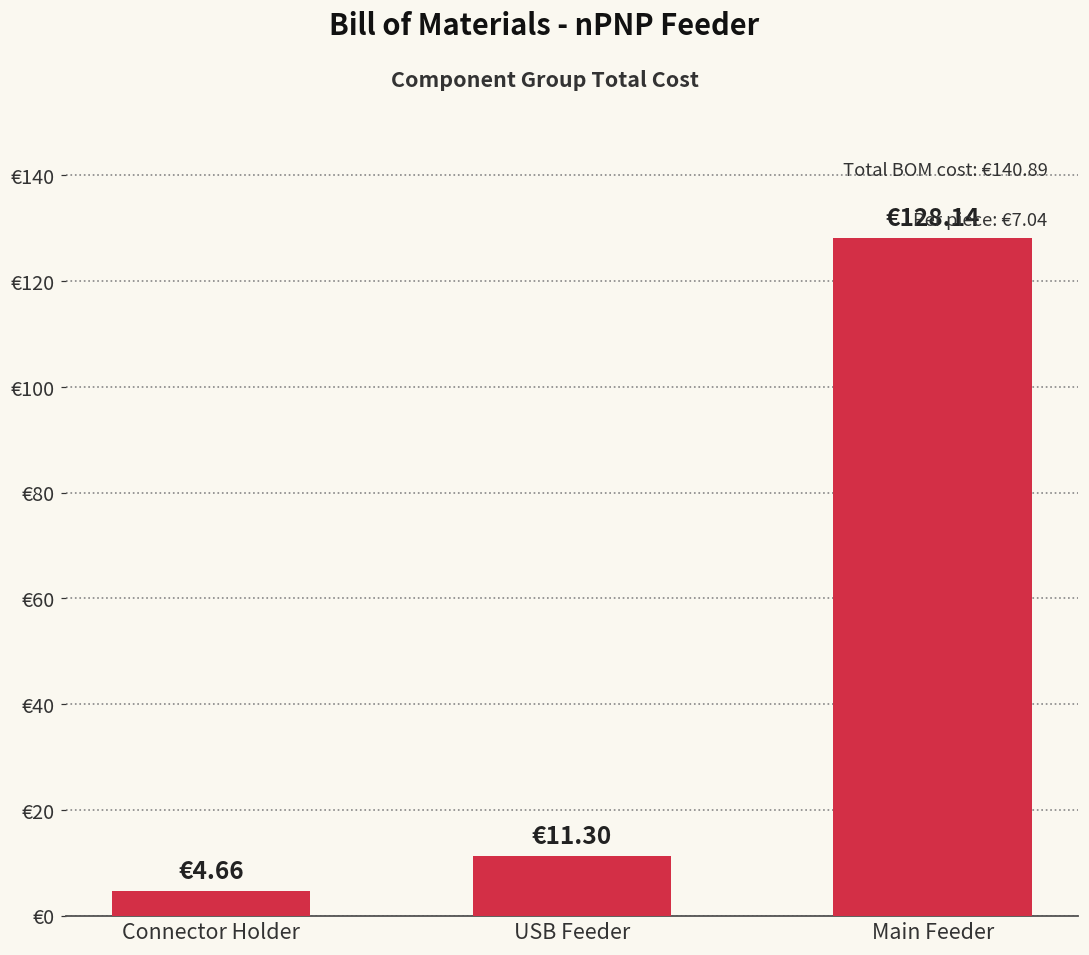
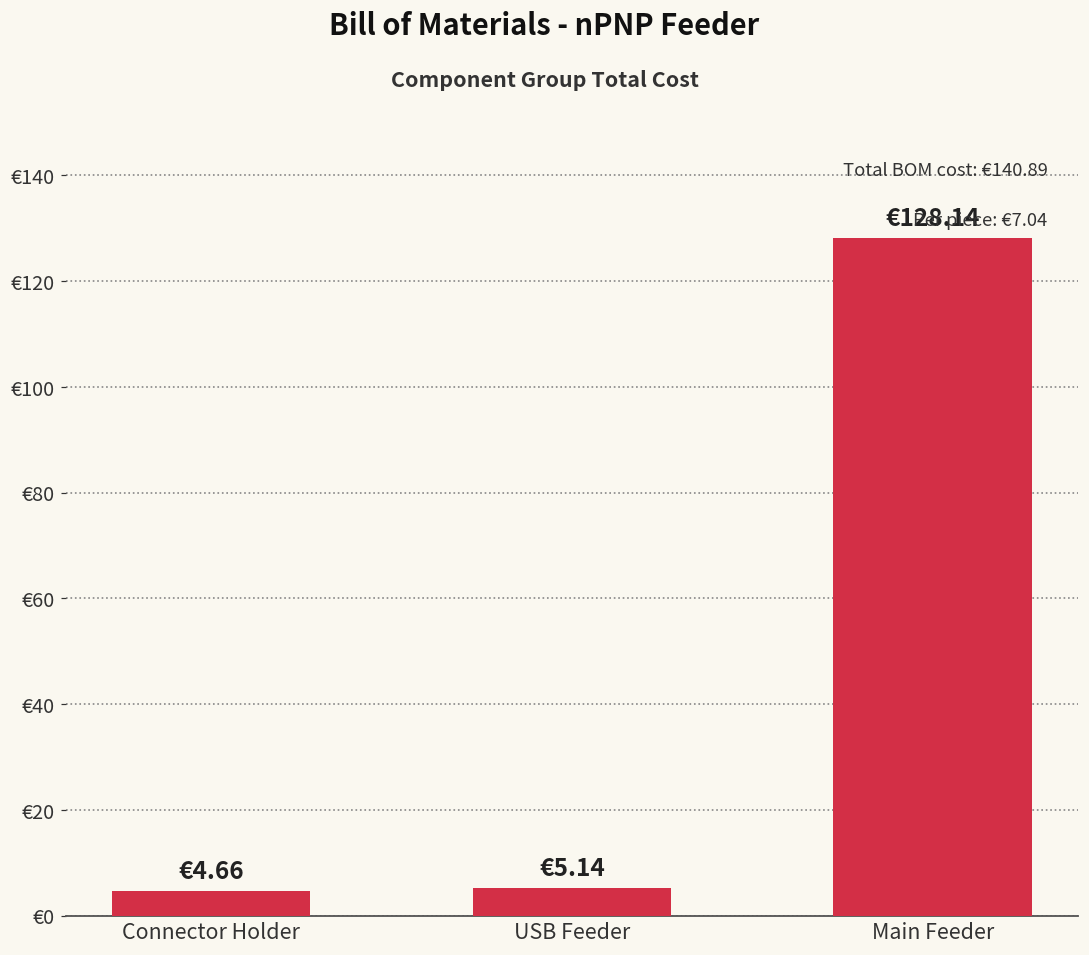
USB Feeder: €11.30 -> €5.14
